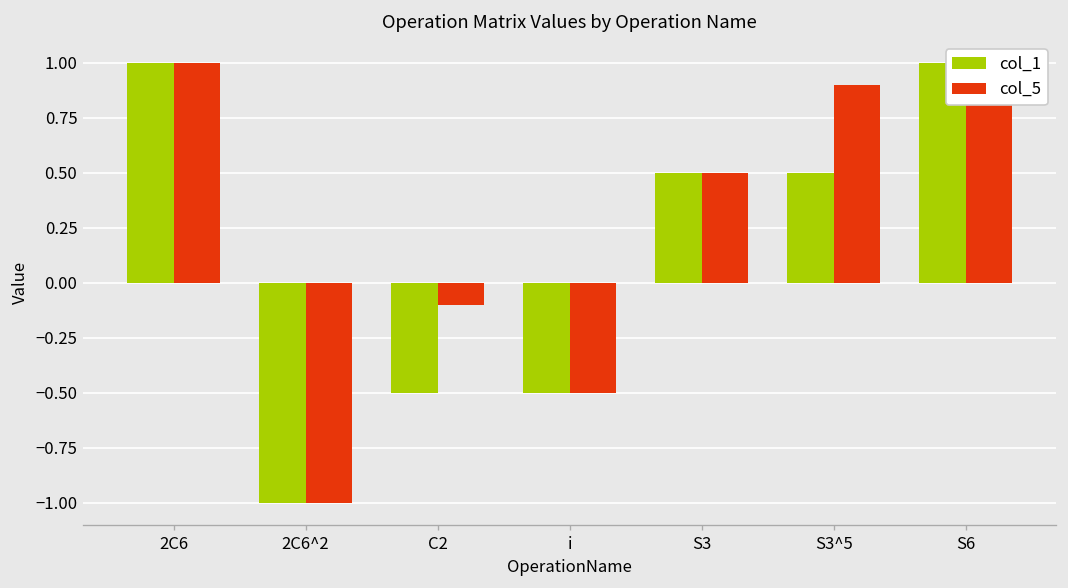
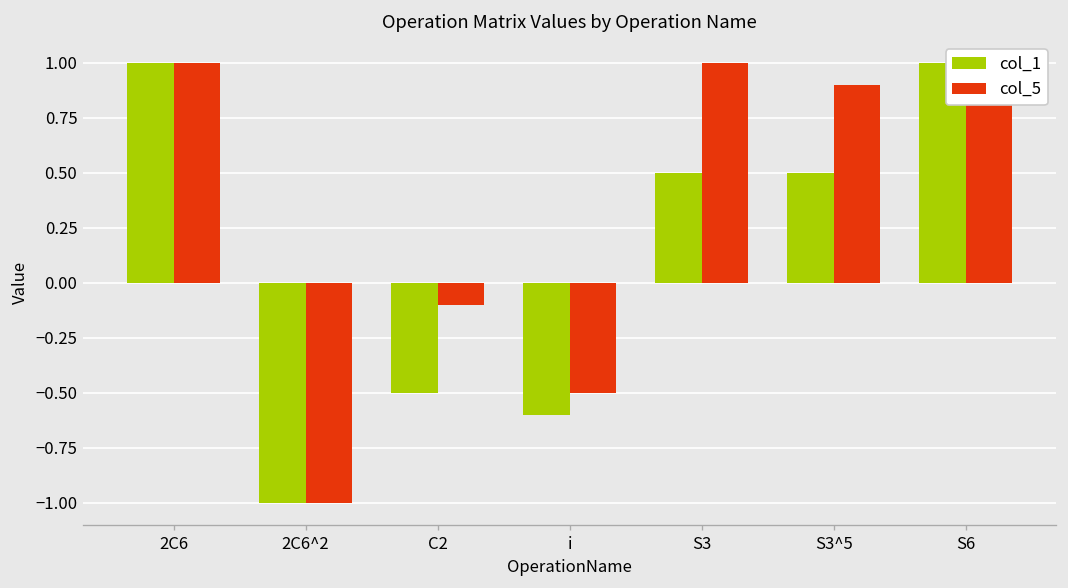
col_1, i: -0.5 -> -0.6
col_5, S3: 0.5 -> 1.0
